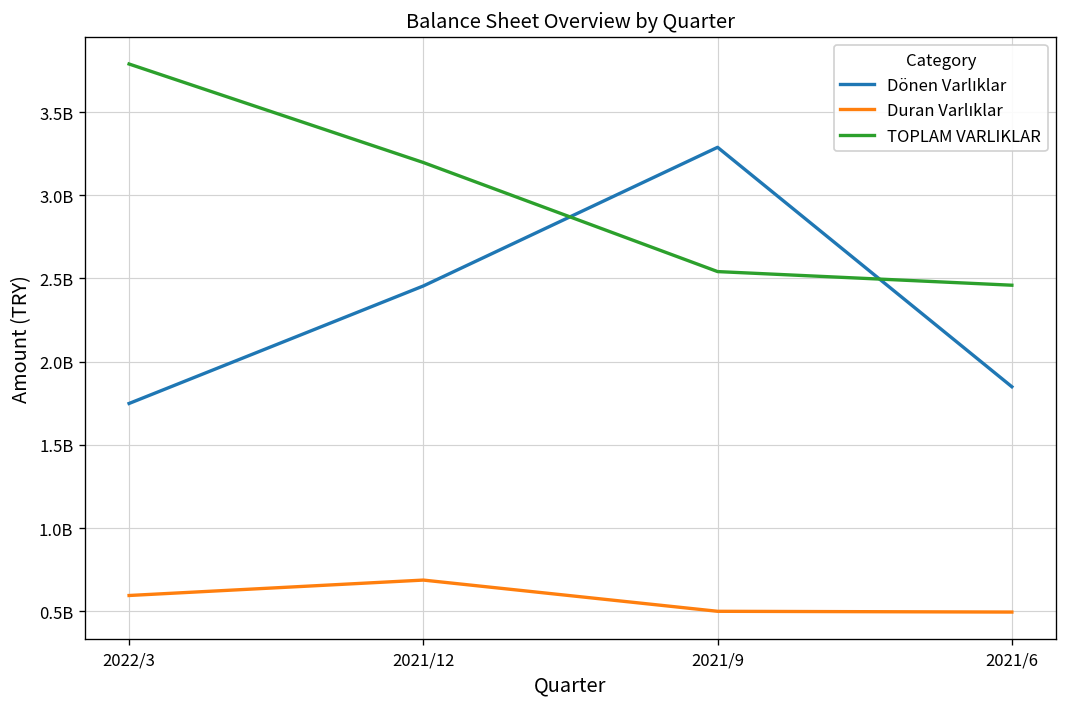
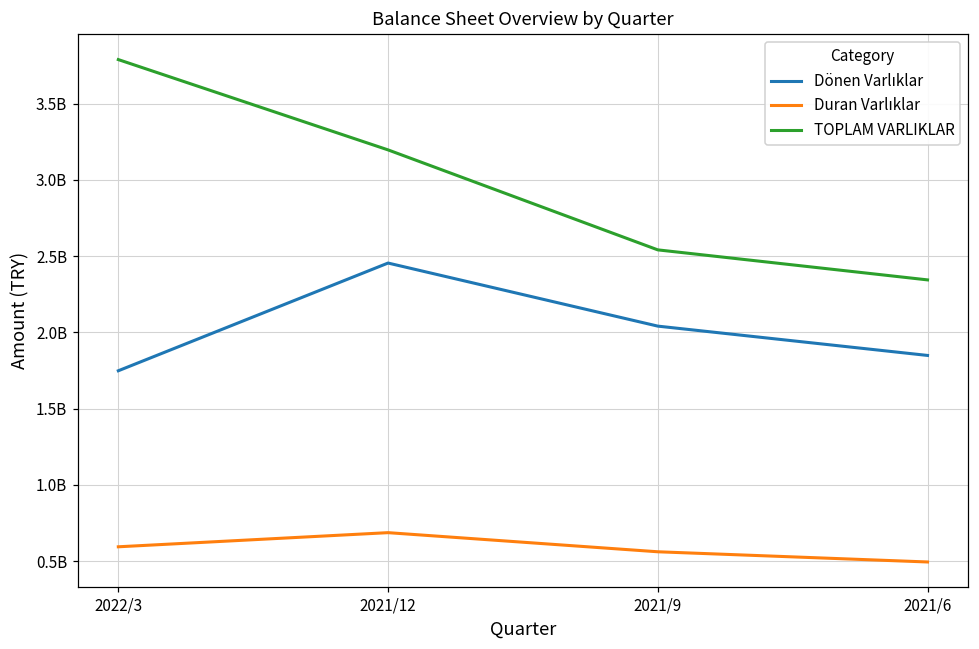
Dönen Varlıklar, 2021/9: 3290000000 -> 2040000000
Duran Varlıklar, 2021/9: 500000000 -> 560000000
TOPLAM VARLIKLAR, 2021/6: 2460000000 -> 2340000000
